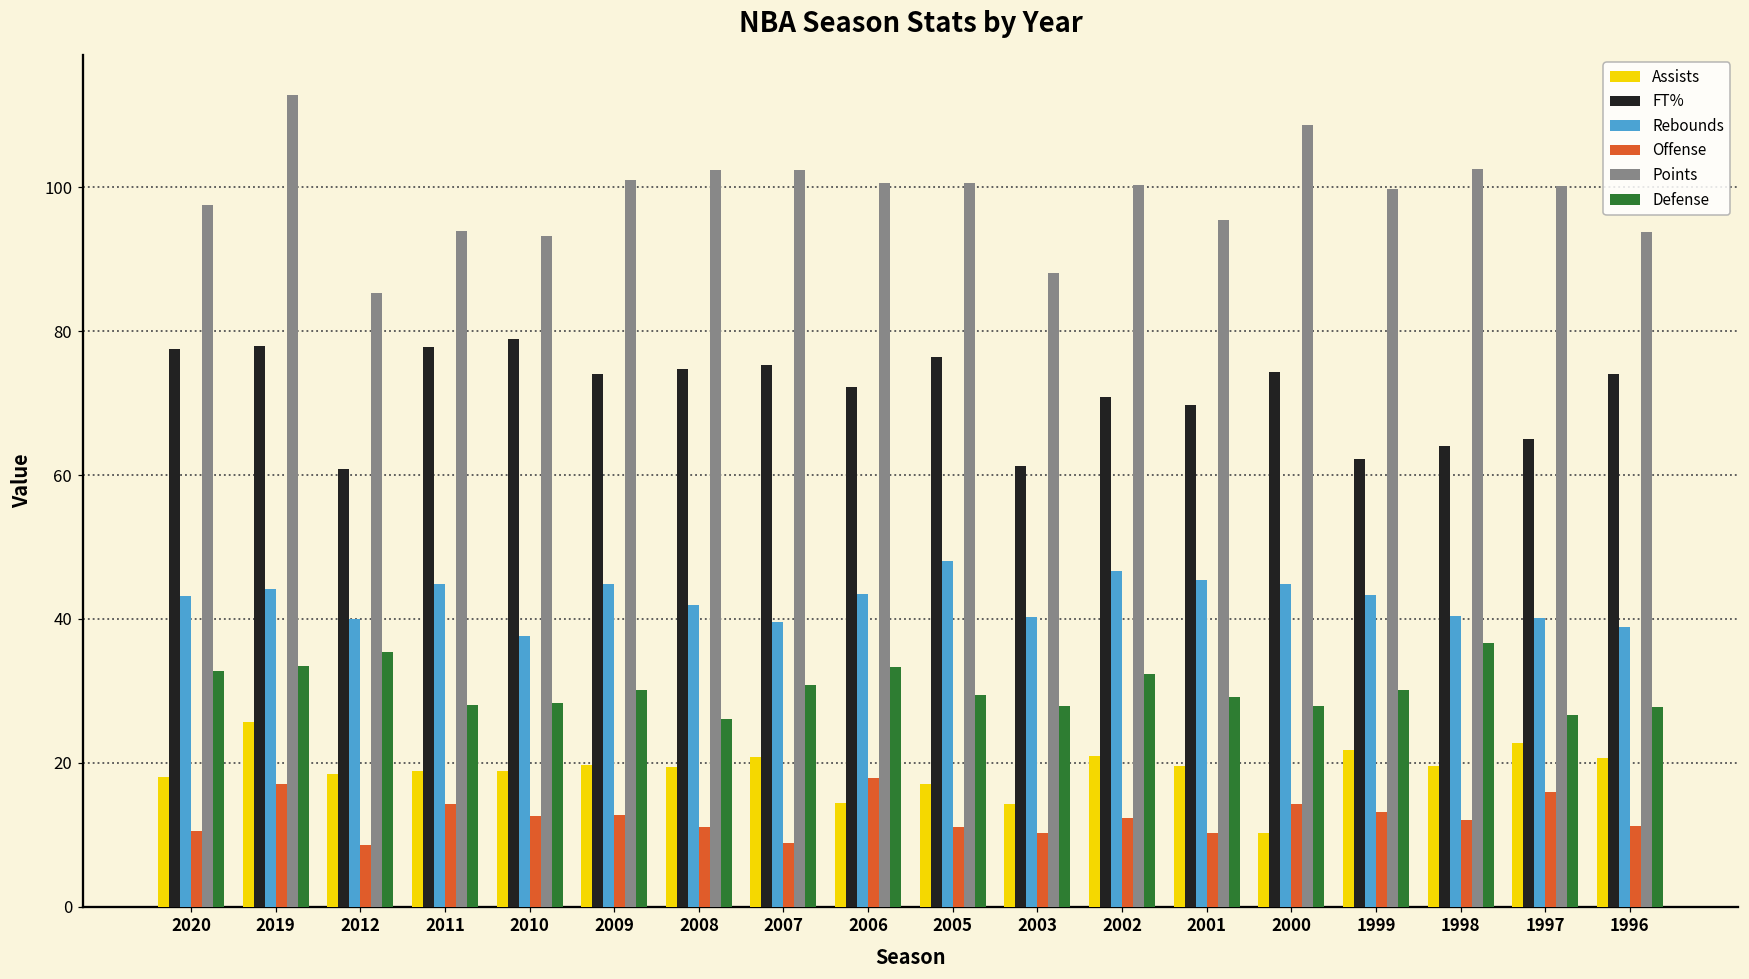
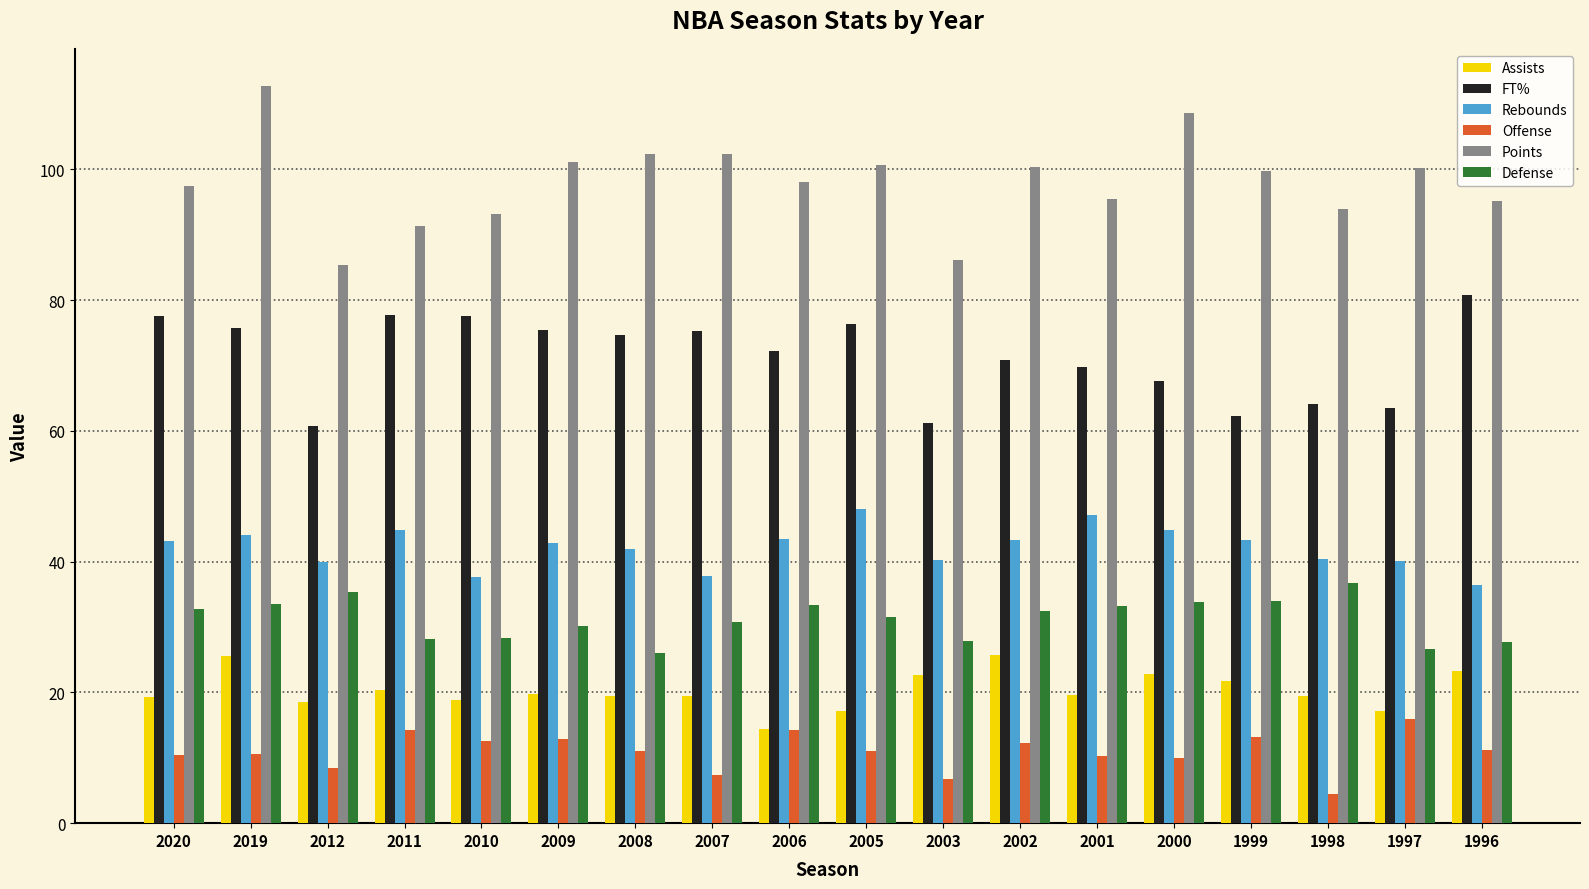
Assists, 2020: 18 -> 19
FT%, 2019: 78 -> 76
Offense, 2019: 17 -> 11
Assists, 2011: 19 -> 20
Points, 2011: 94 -> 91
FT%, 2010: 79 -> 78
FT%, 2009: 74 -> 75
Rebounds, 2009: 45 -> 43
Assists, 2007: 21 -> 19
Rebounds, 2007: 40 -> 38
Offense, 2007: 9 -> 7
Offense, 2006: 18 -> 14
Points, 2006: 101 -> 98
Defense, 2005: 29 -> 32
Assists, 2003: 14 -> 23
Offense, 2003: 10 -> 7
Points, 2003: 88 -> 86
Assists, 2002: 21 -> 26
Rebounds, 2002: 47 -> 43
Rebounds, 2001: 45 -> 47
Defense, 2001: 29 -> 33
Assists, 2000: 10 -> 23
FT%, 2000: 74 -> 68
Offense, 2000: 14 -> 10
Defense, 2000: 28 -> 34
Defense, 1999: 30 -> 34
Offense, 1998: 12 -> 5
Points, 1998: 103 -> 94
Assists, 1997: 23 -> 17
FT%, 1997: 65 -> 64
Assists, 1996: 21 -> 23
FT%, 1996: 74 -> 81
Rebounds, 1996: 39 -> 37
Points, 1996: 94 -> 95
